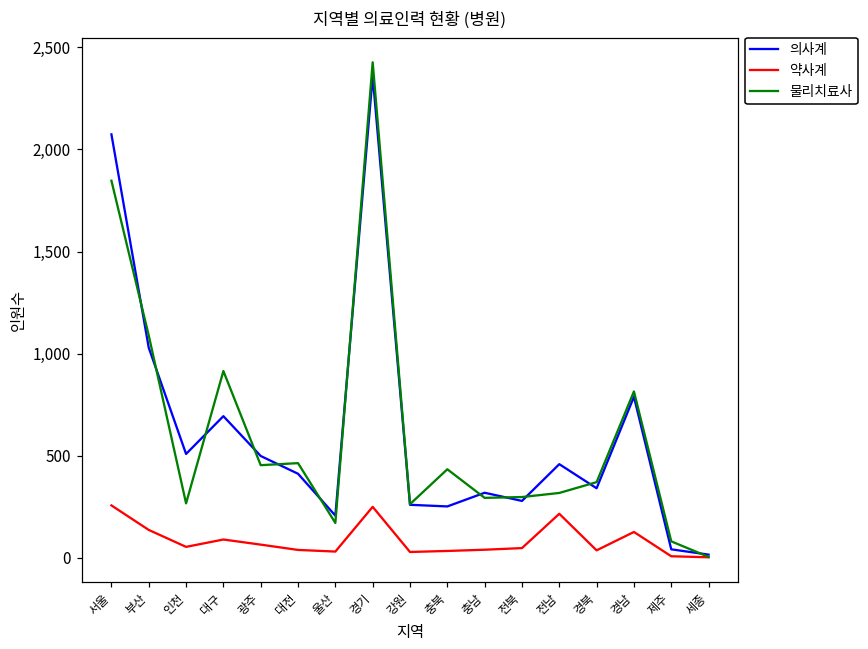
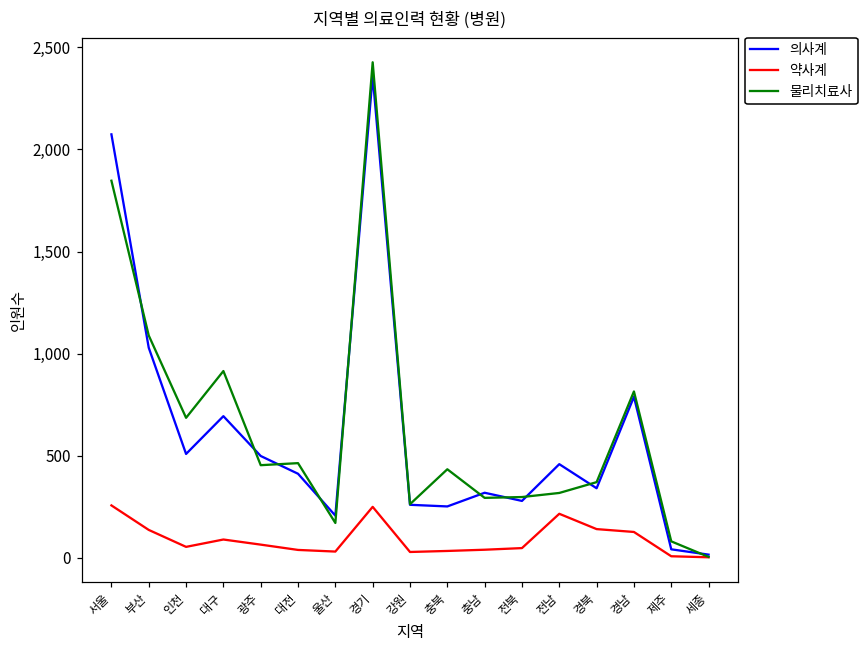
물리치료사, 인천: 270 -> 690
약사계, 경북: 40 -> 140
